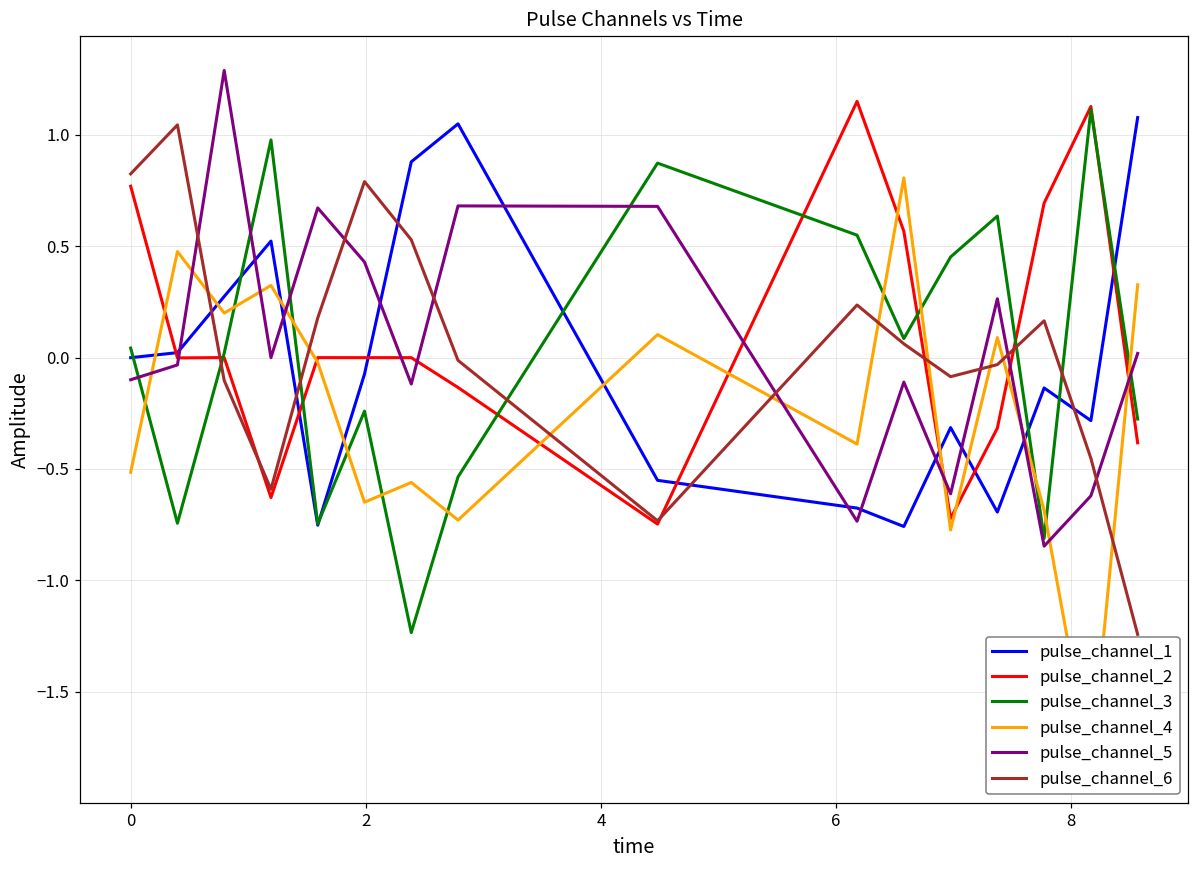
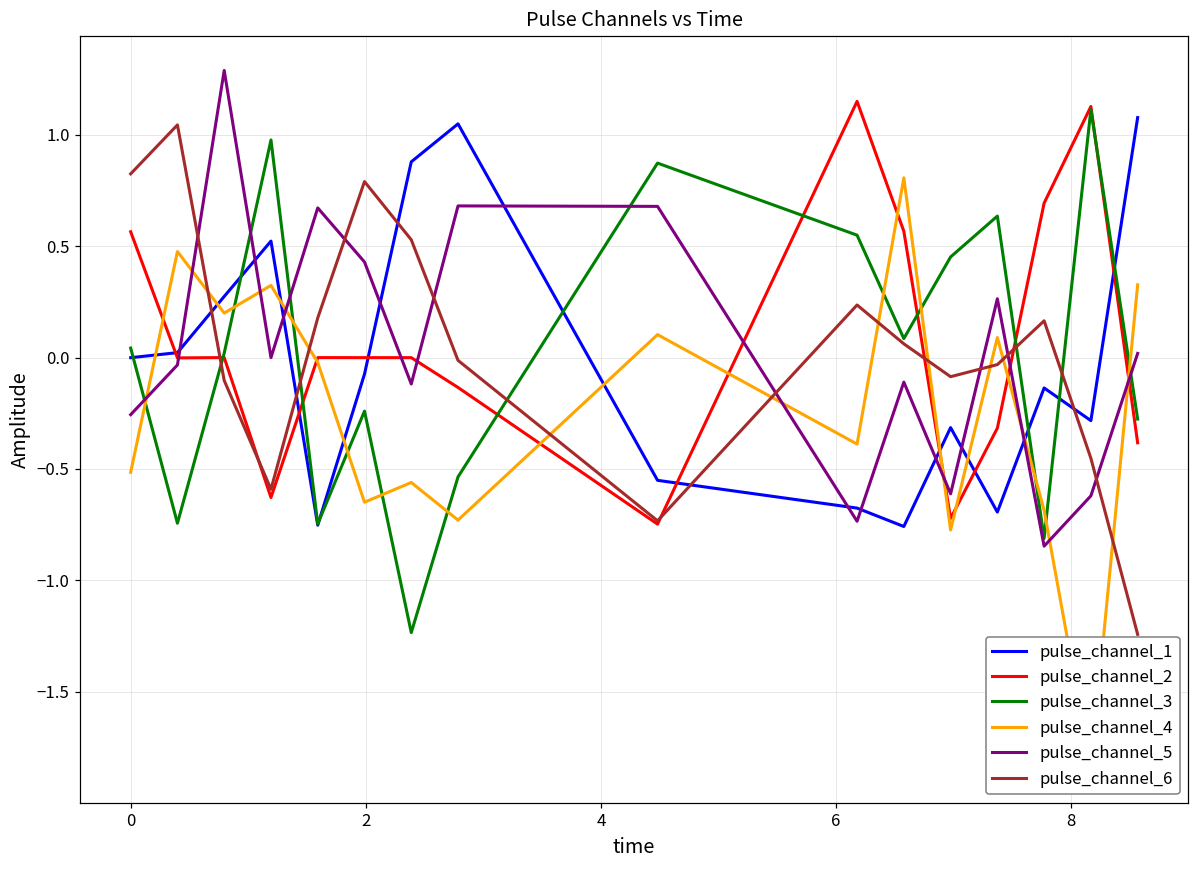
pulse_channel_2, 0: 0.77 -> 0.57
pulse_channel_5, 0: -0.10 -> -0.26
